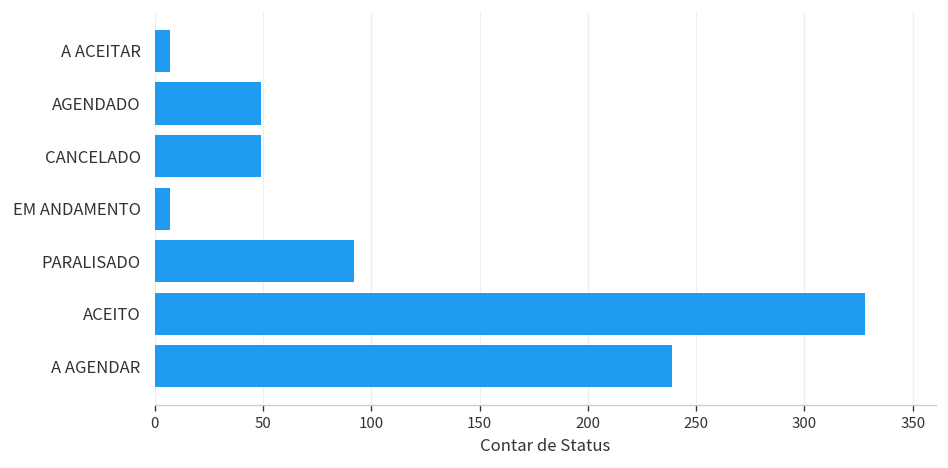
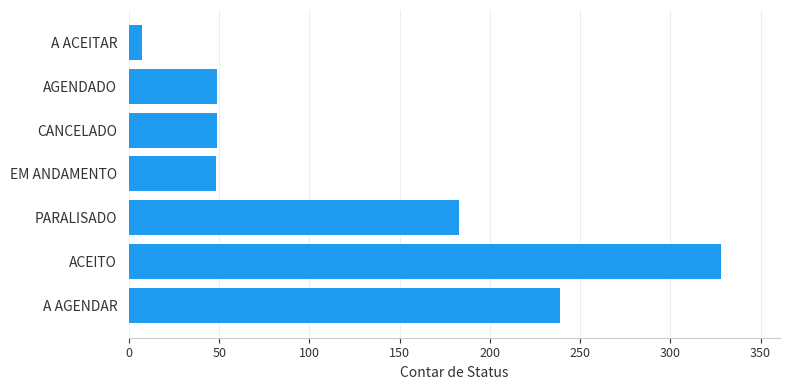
EM ANDAMENTO: 7 -> 48
PARALISADO: 92 -> 183
